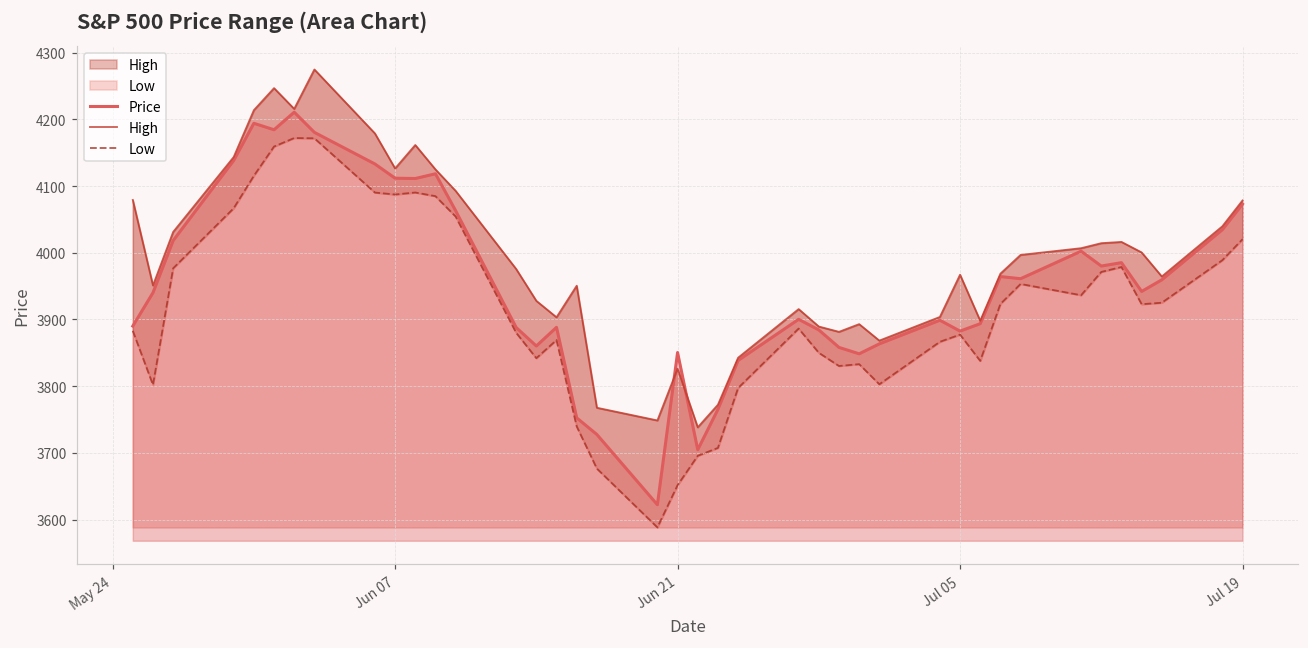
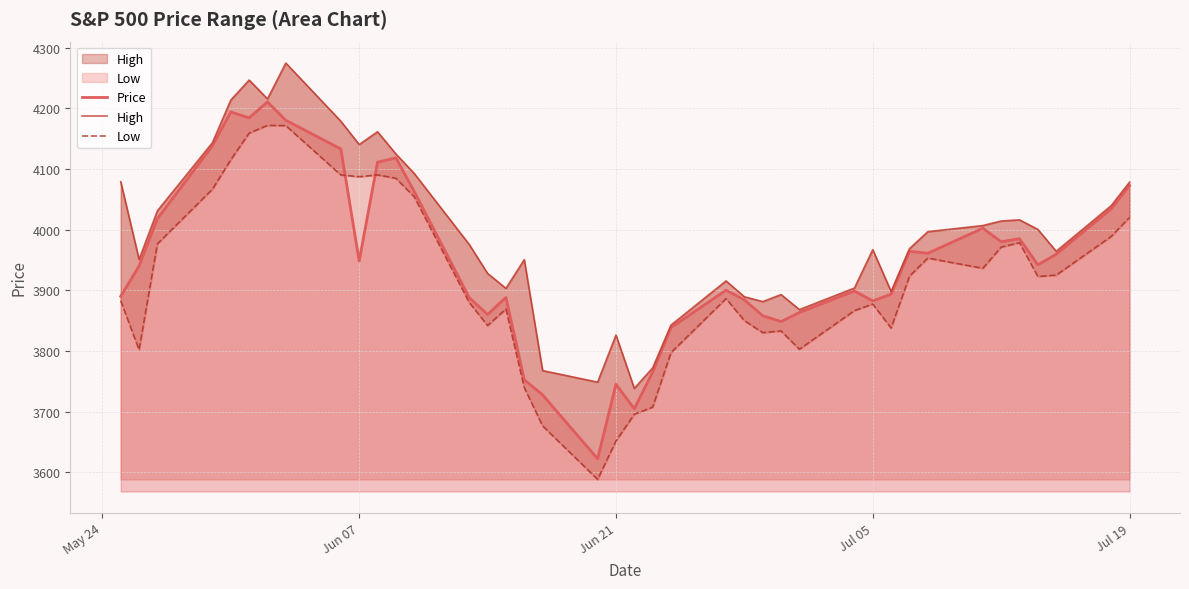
Price, Jun 07: 4110 -> 3950
High, Jun 07: 4130 -> 4140
Price, Jun 21: 3850 -> 3750
